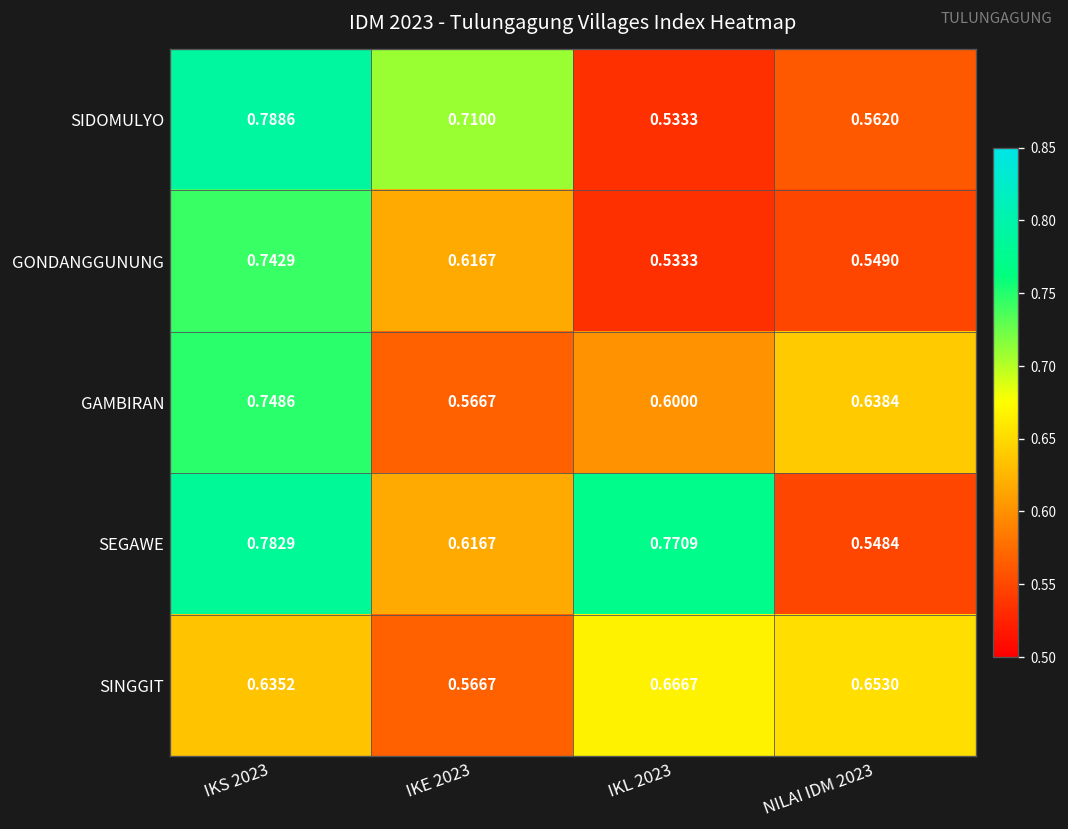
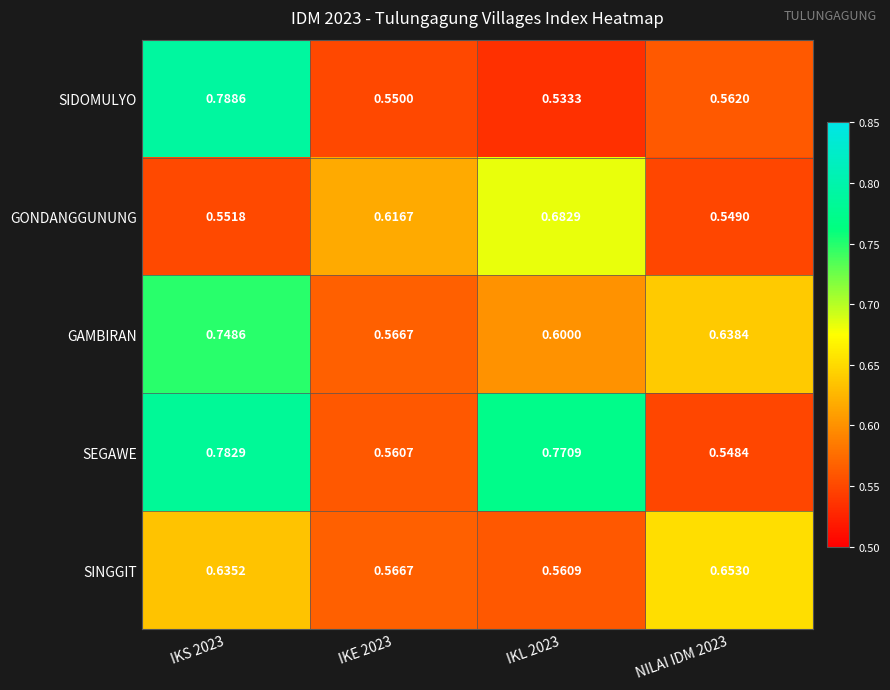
SIDOMULYO, IKE 2023: 0.7100 -> 0.5500
GONDANGGUNUNG, IKS 2023: 0.7429 -> 0.5518
GONDANGGUNUNG, IKL 2023: 0.5333 -> 0.6829
SEGAWE, IKE 2023: 0.6167 -> 0.5607
SINGGIT, IKL 2023: 0.6667 -> 0.5609
